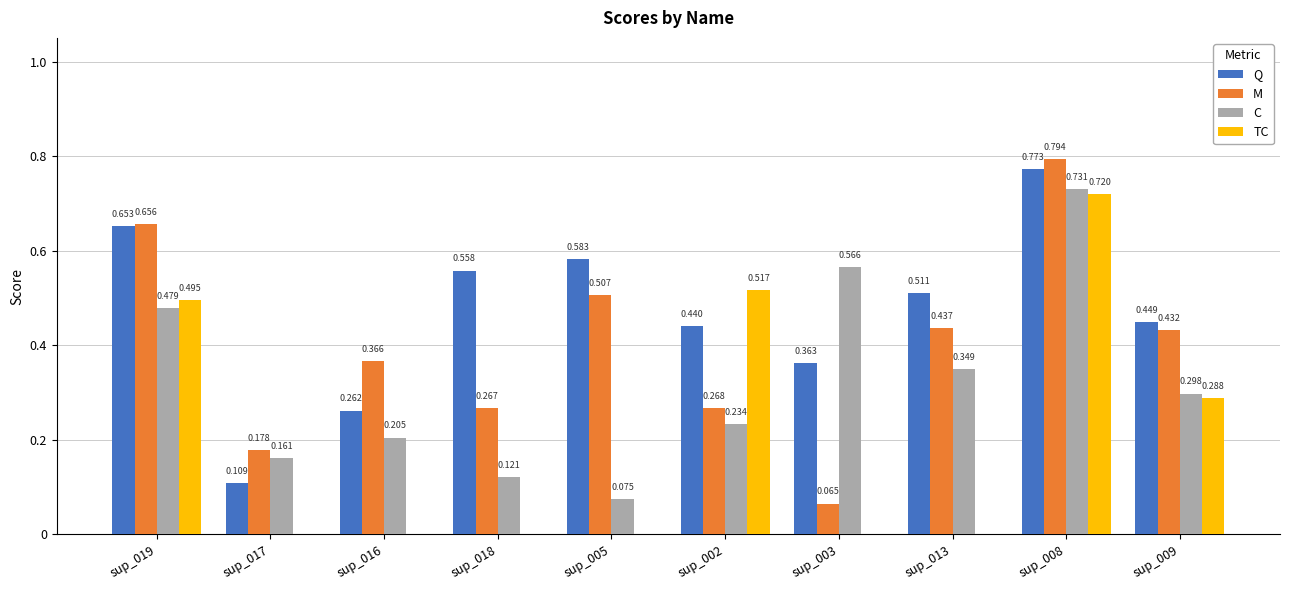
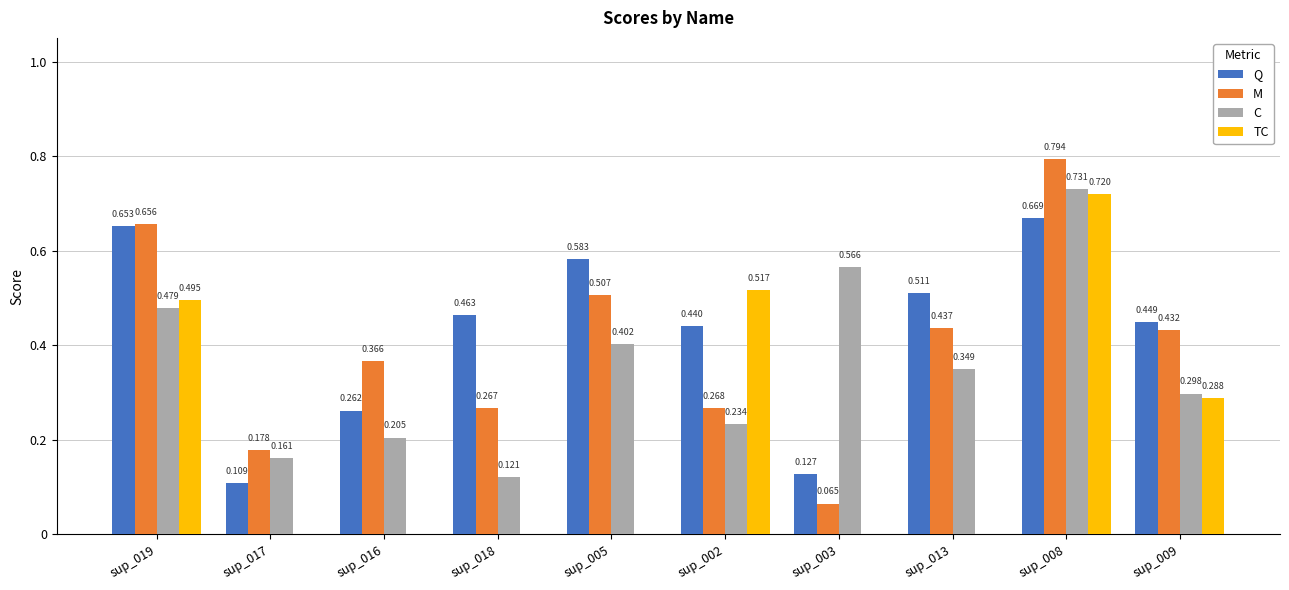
Q, sup_018: 0.558 -> 0.463
C, sup_005: 0.075 -> 0.402
Q, sup_003: 0.363 -> 0.127
Q, sup_008: 0.773 -> 0.669
